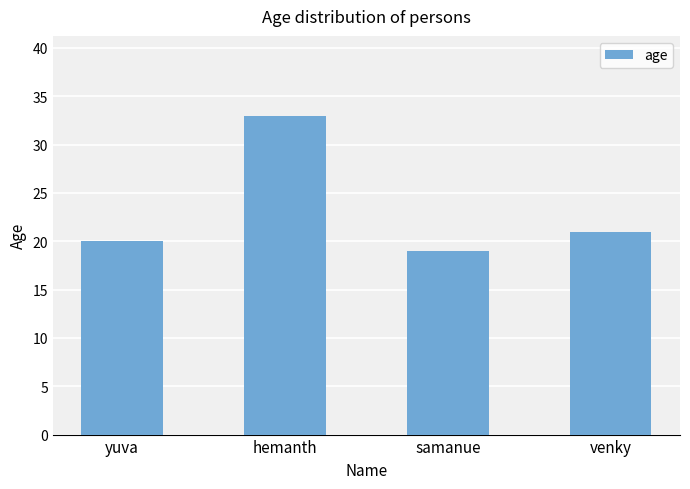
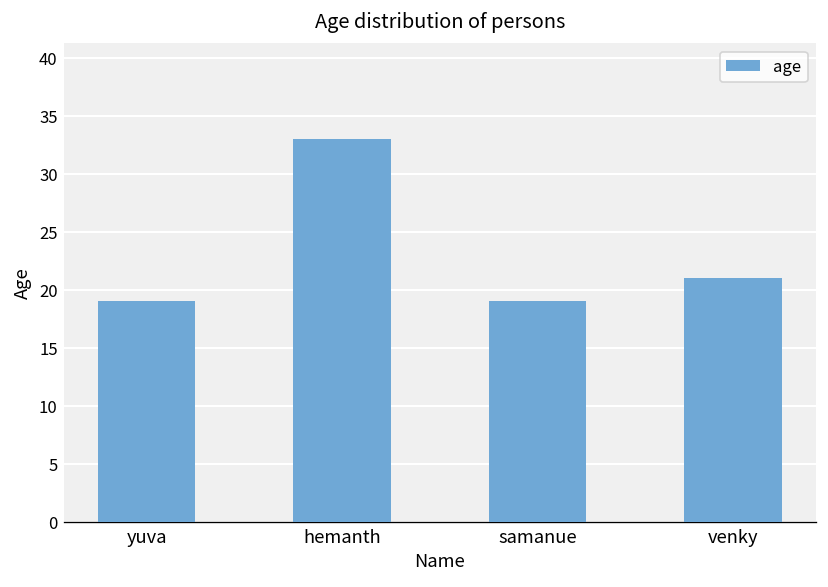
yuva: 20 -> 19
